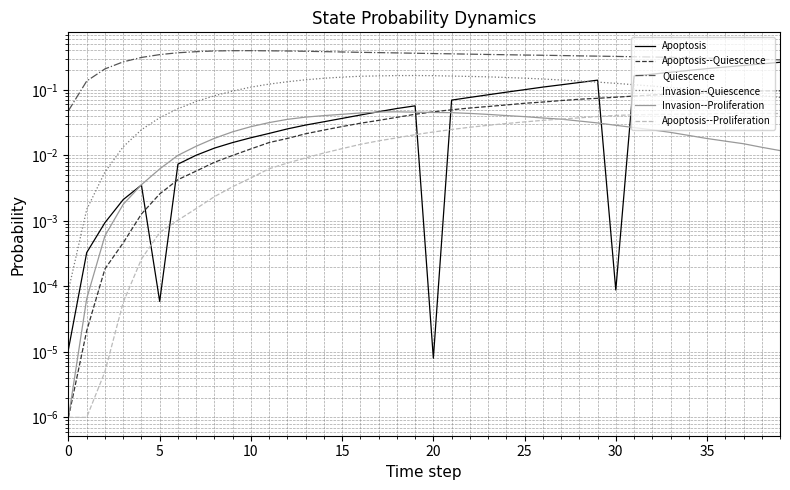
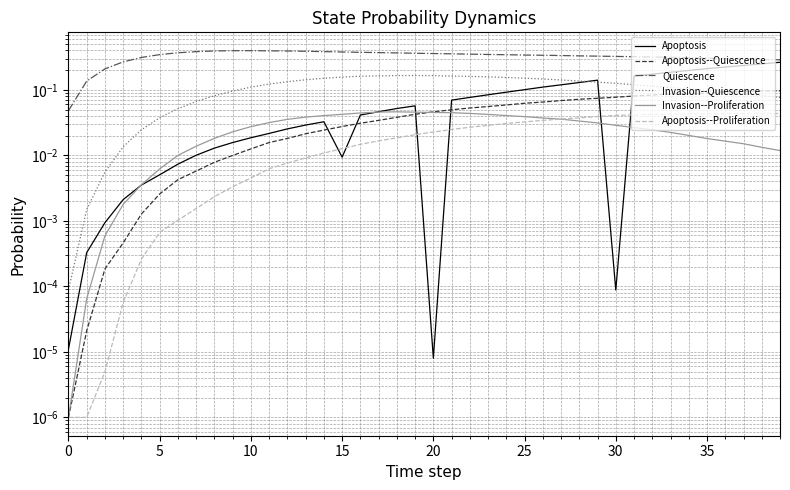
Apoptosis, 5: 0.00006 -> 0.005
Apoptosis, 15: 0.04 -> 0.009
